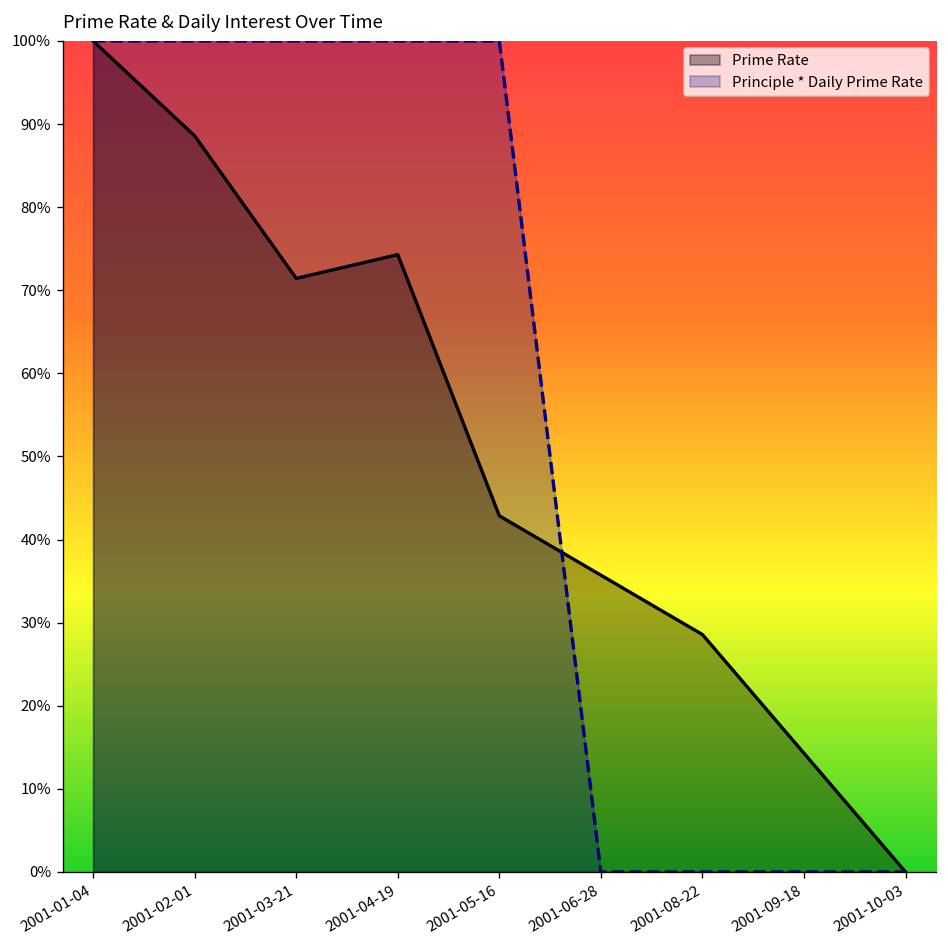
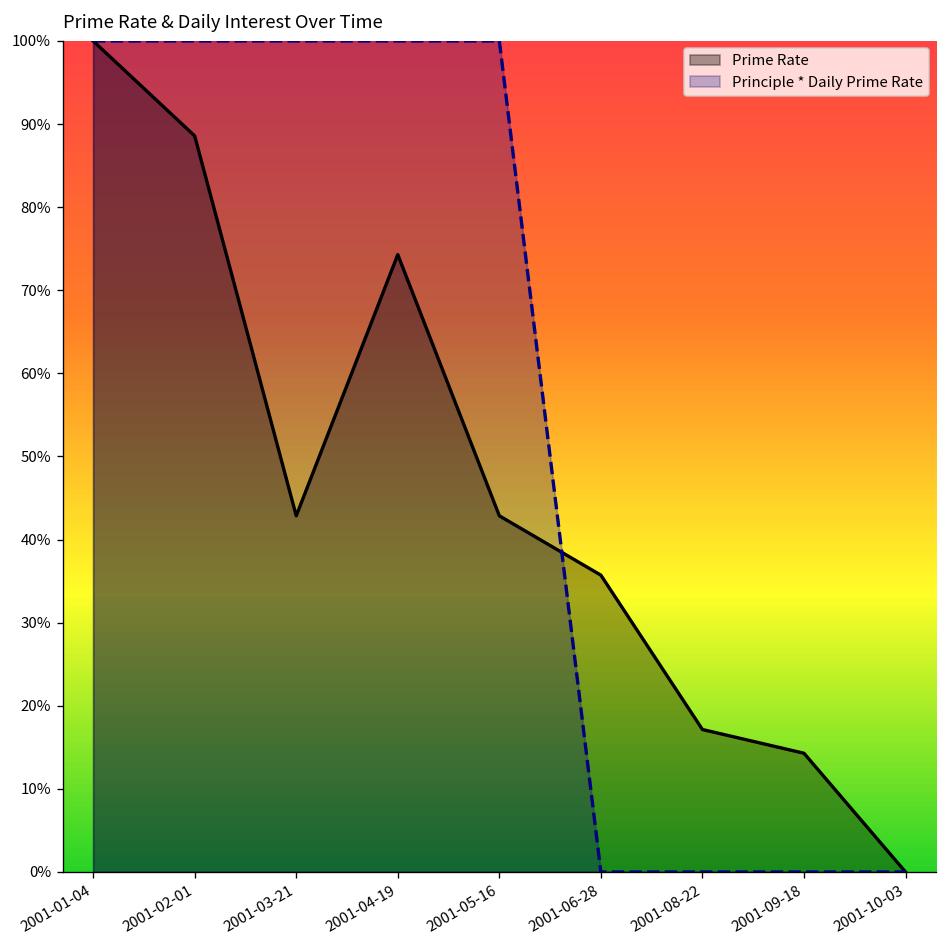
Prime Rate, 2001-03-21: 71% -> 43%
Prime Rate, 2001-08-22: 29% -> 17%
